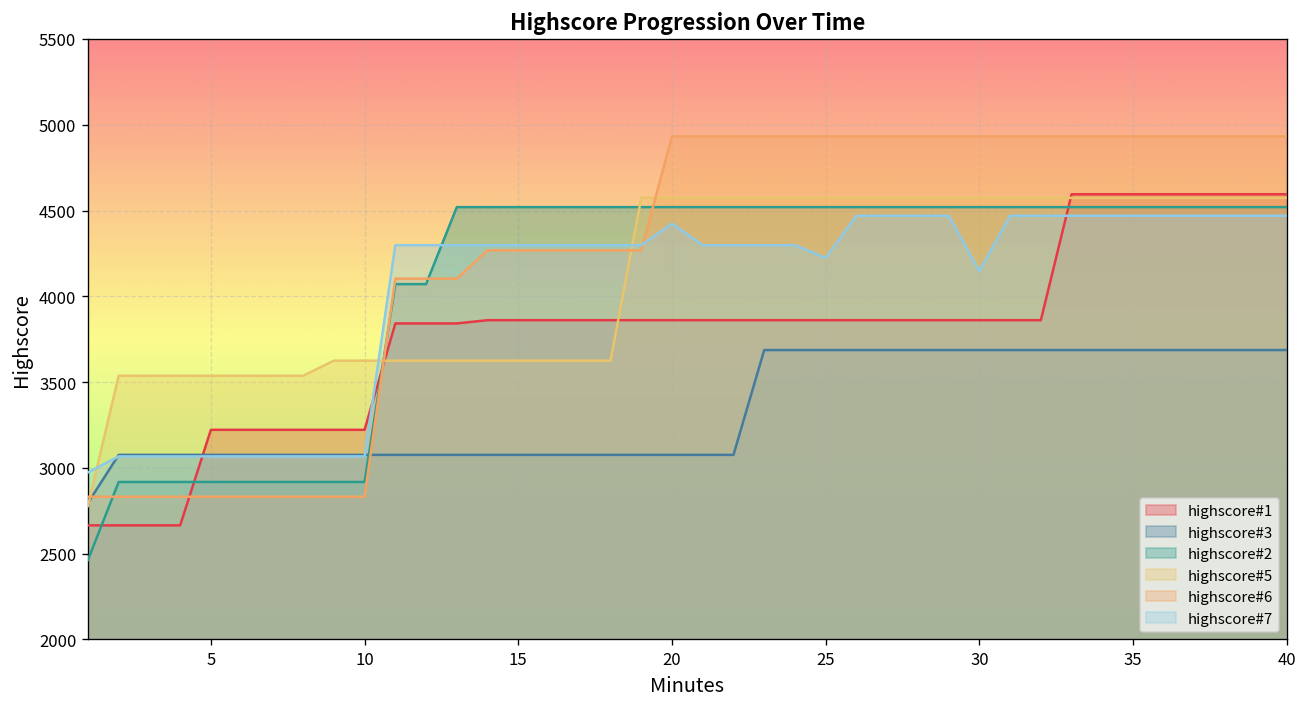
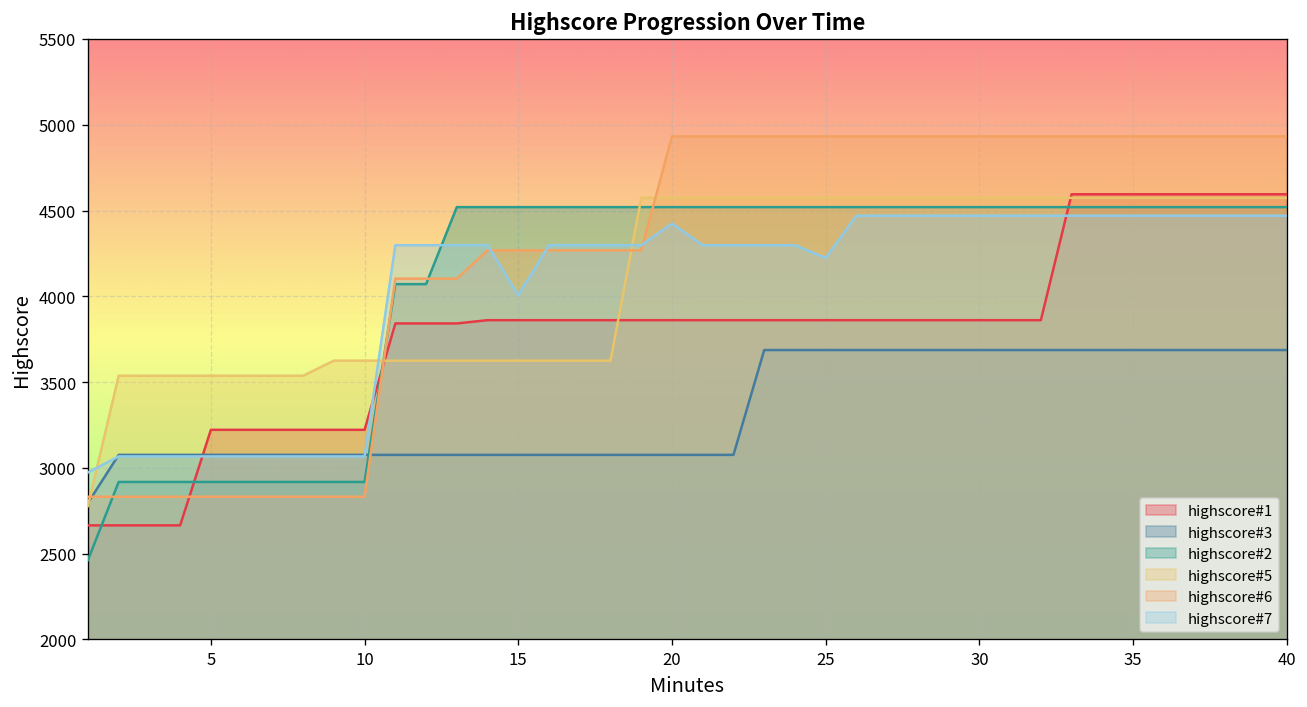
highscore#7, 15: 4300 -> 4010
highscore#7, 30: 4150 -> 4470
